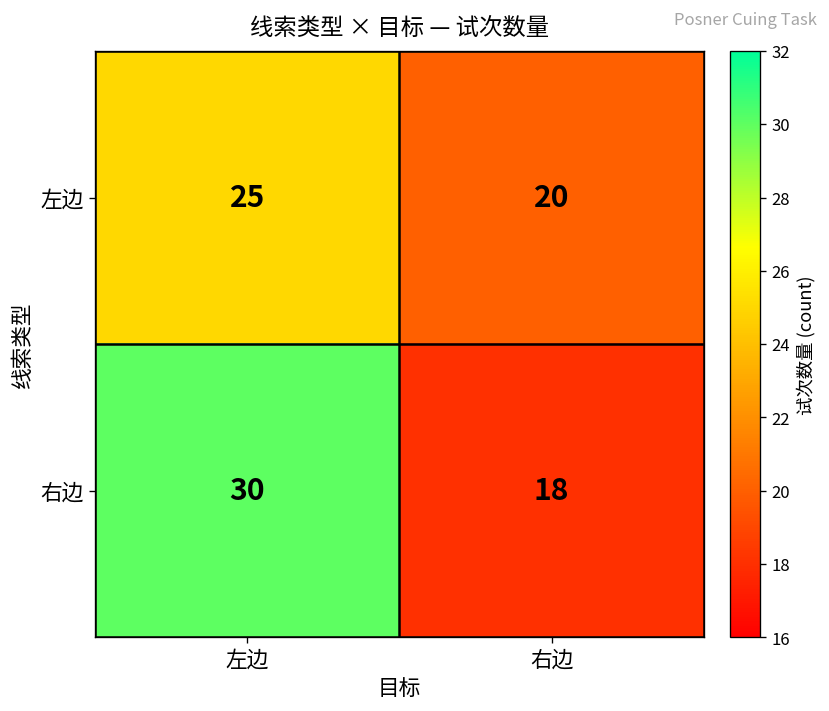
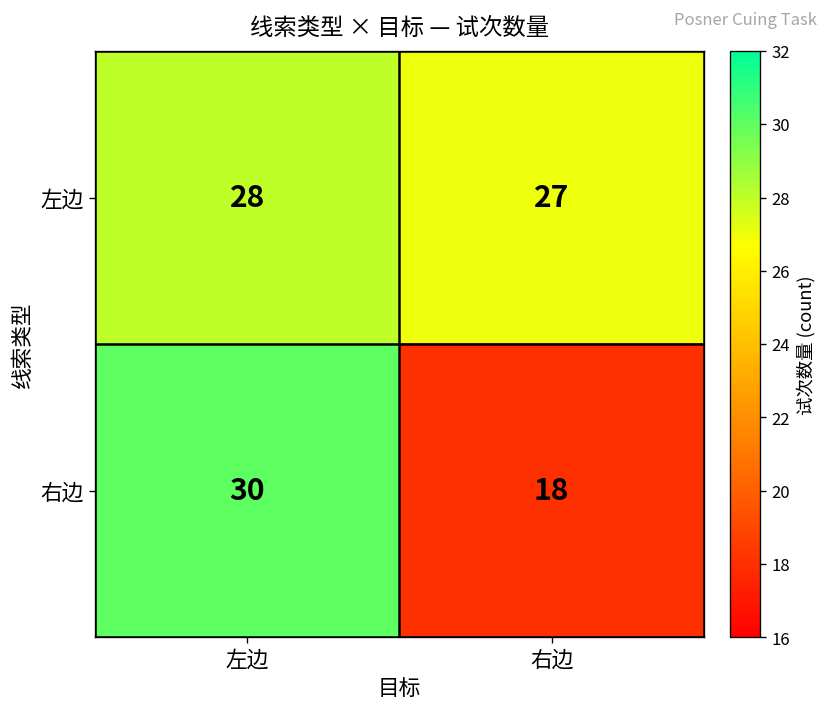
左边, 左边: 25 -> 28
左边, 右边: 20 -> 27
